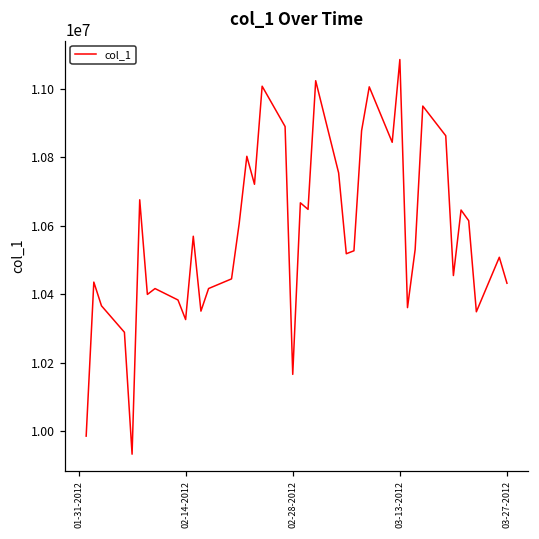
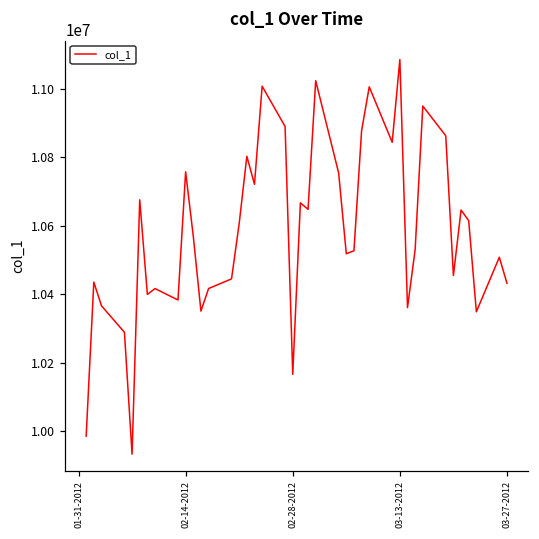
02-14-2012: 10330000 -> 10760000
